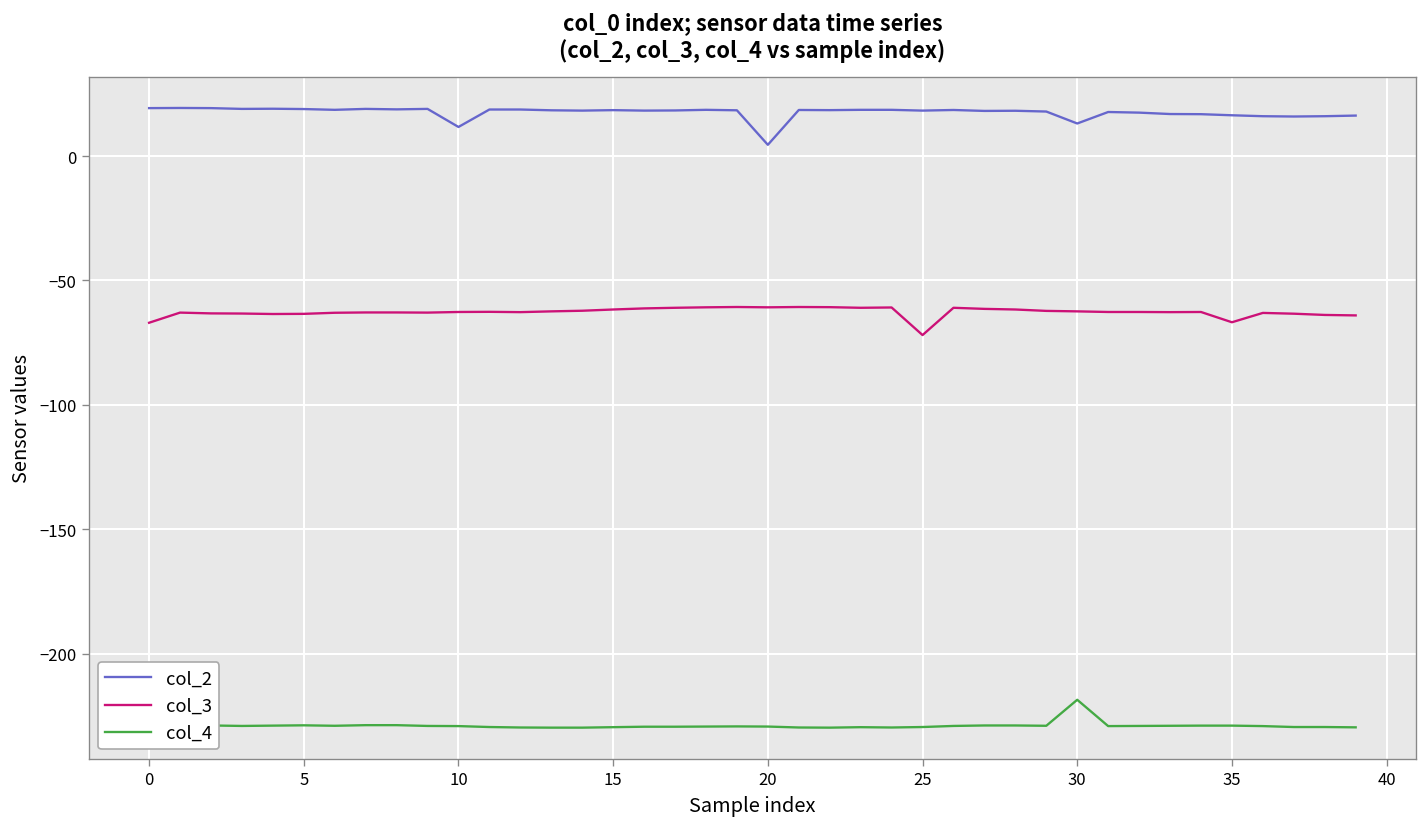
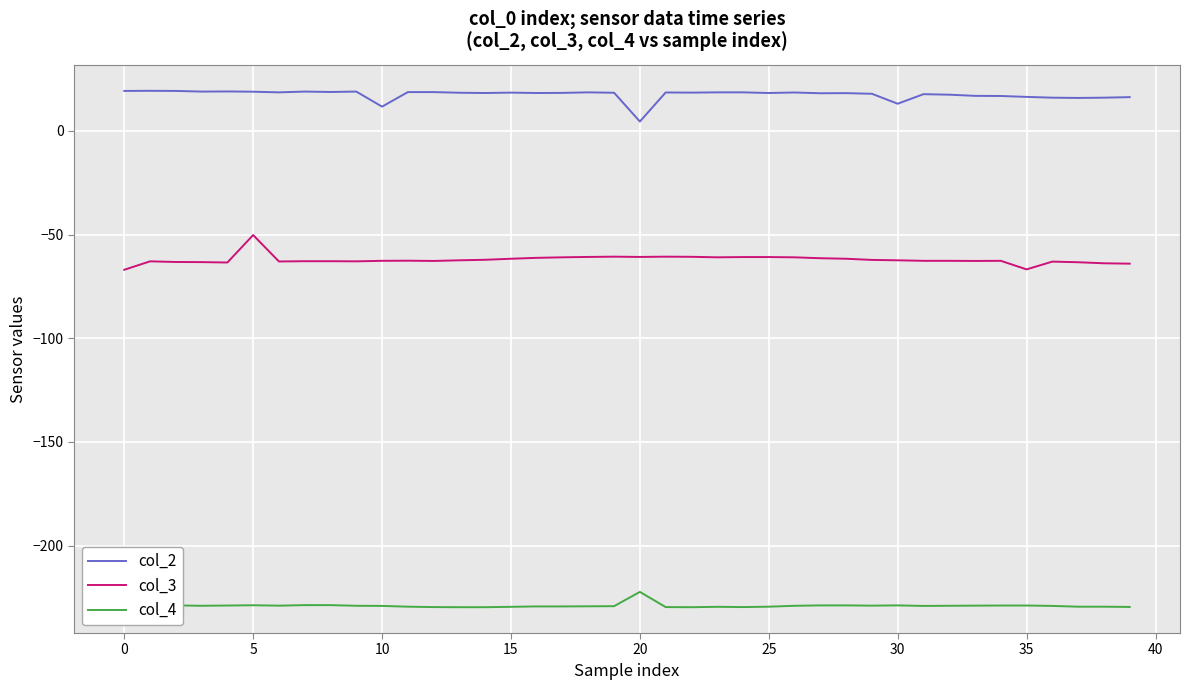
col_3, 5: -63 -> -50
col_4, 20: -229 -> -222
col_3, 25: -72 -> -61
col_4, 30: -219 -> -229
